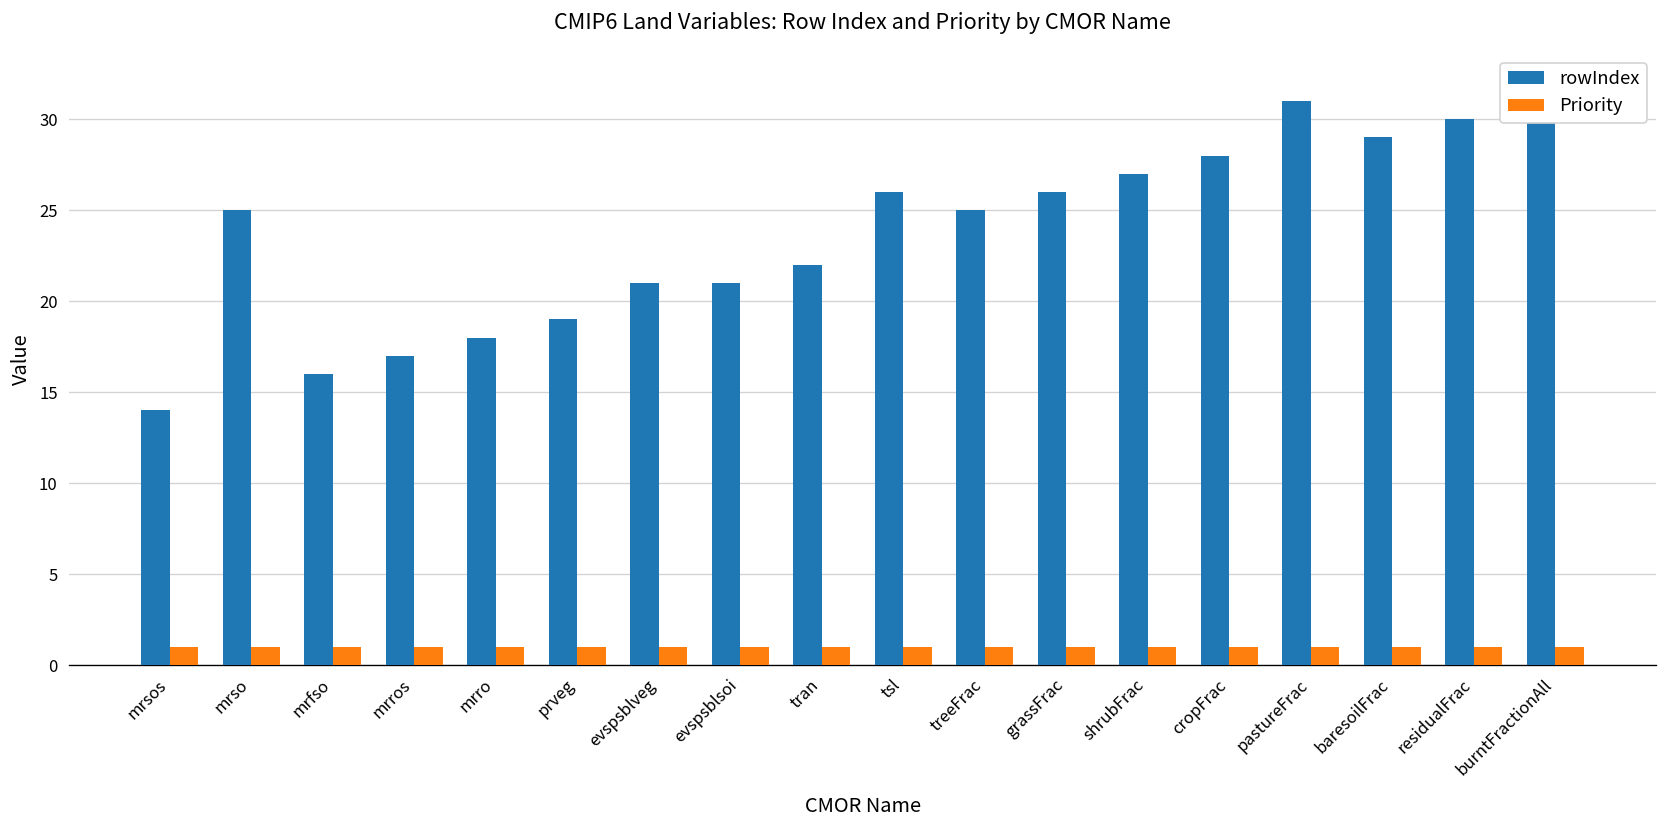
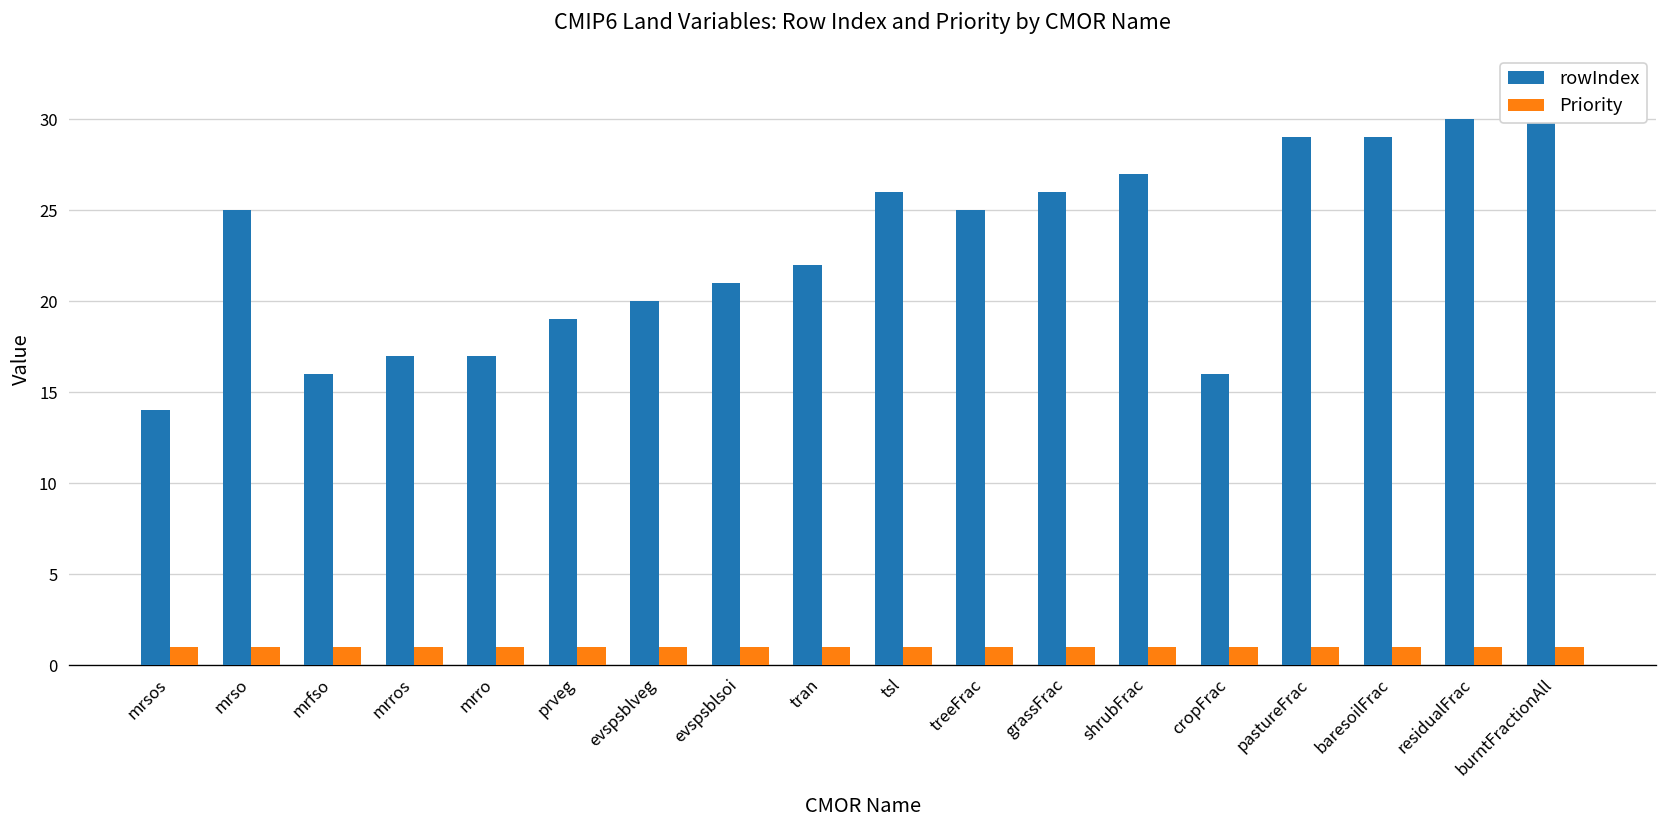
rowIndex, mrro: 18 -> 17
rowIndex, evspsblveg: 21 -> 20
rowIndex, cropFrac: 28 -> 16
rowIndex, pastureFrac: 31 -> 29
